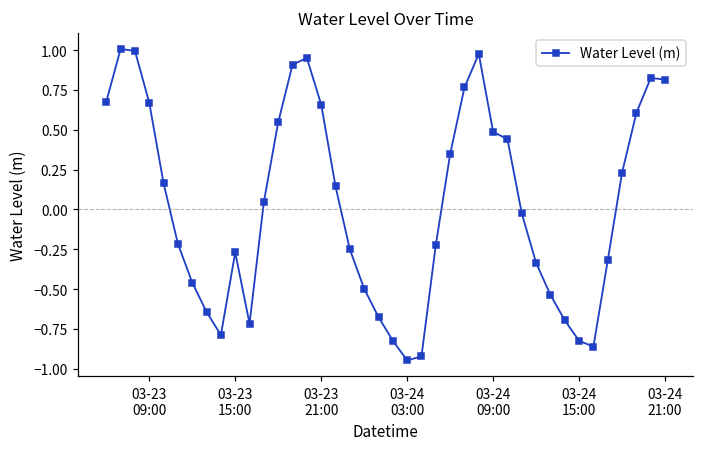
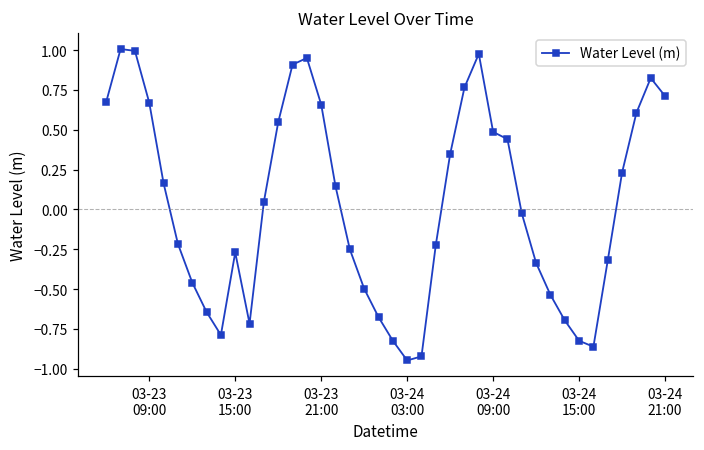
03-24 21:00: 0.82 -> 0.71
